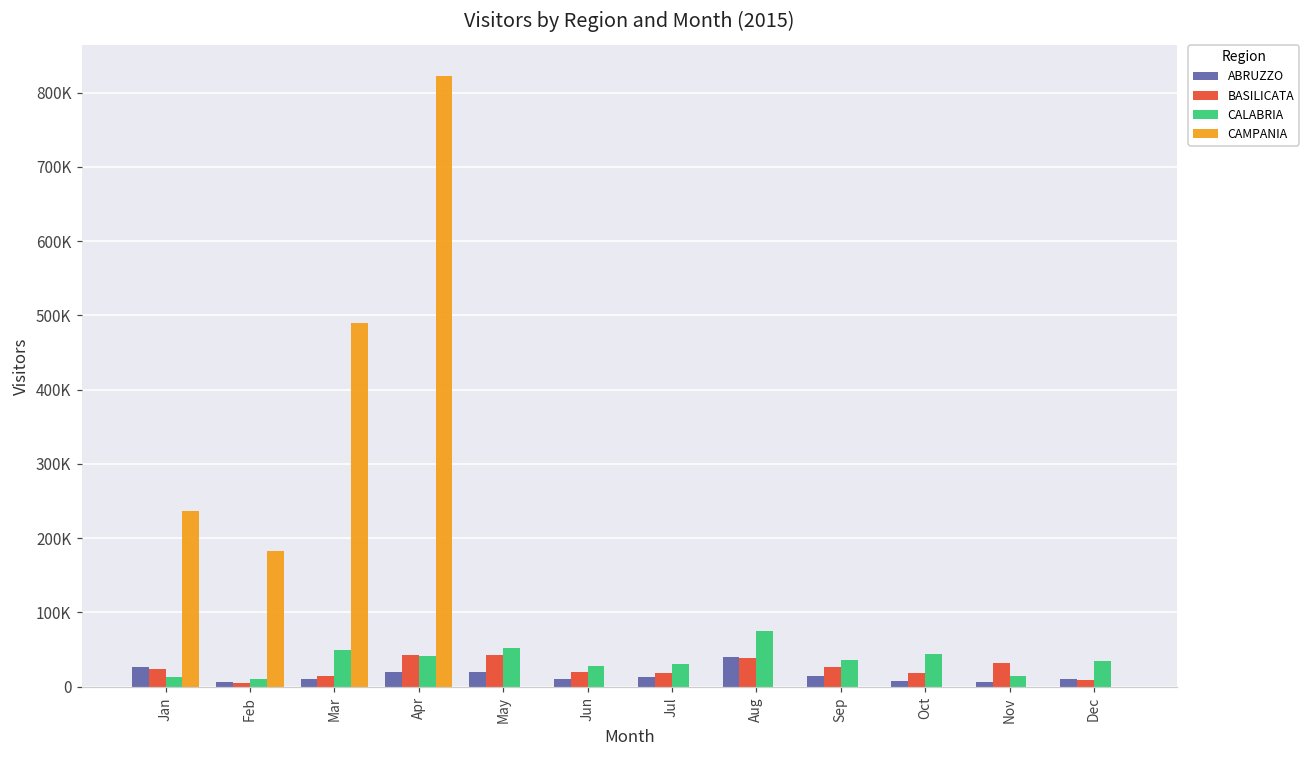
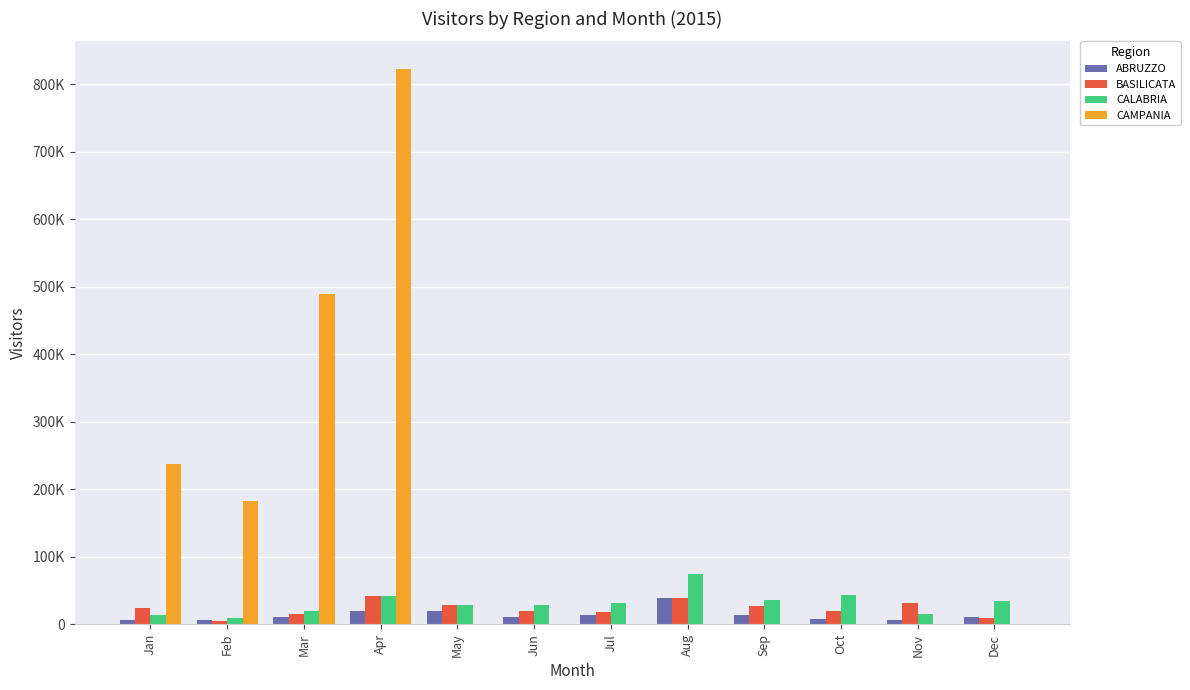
ABRUZZO, Jan: 30000 -> 10000
CALABRIA, Mar: 50000 -> 20000
BASILICATA, May: 40000 -> 30000
CALABRIA, May: 50000 -> 30000
